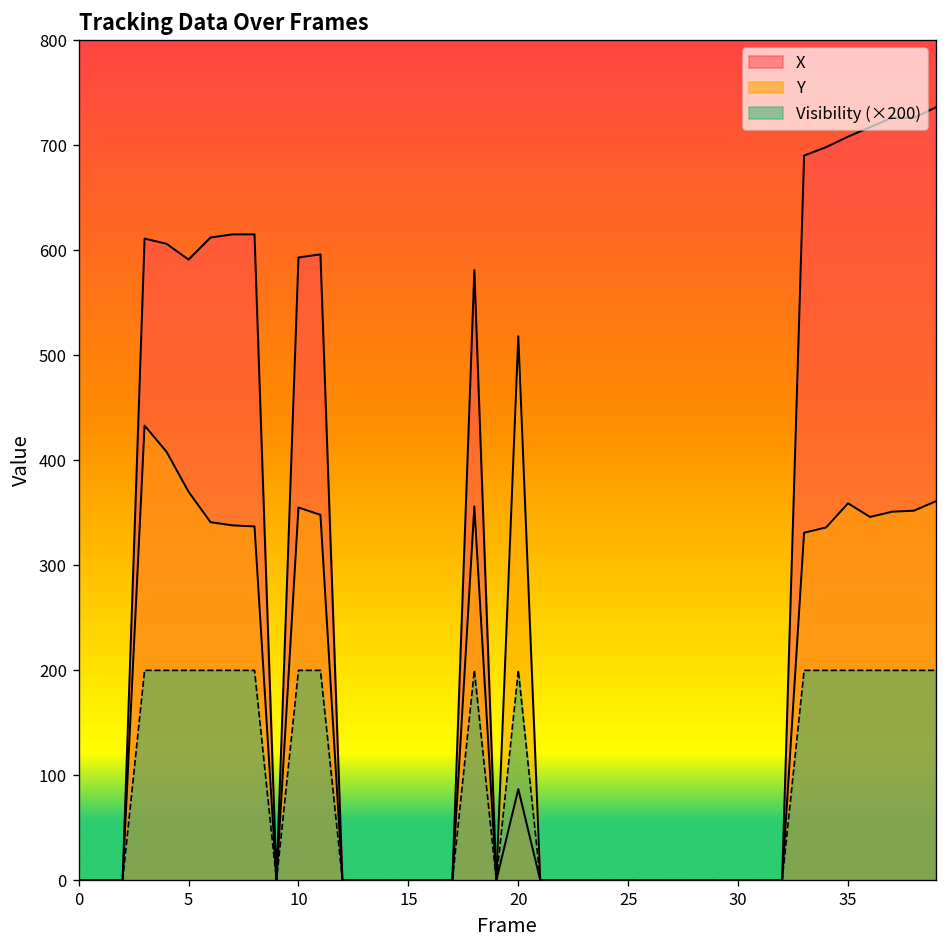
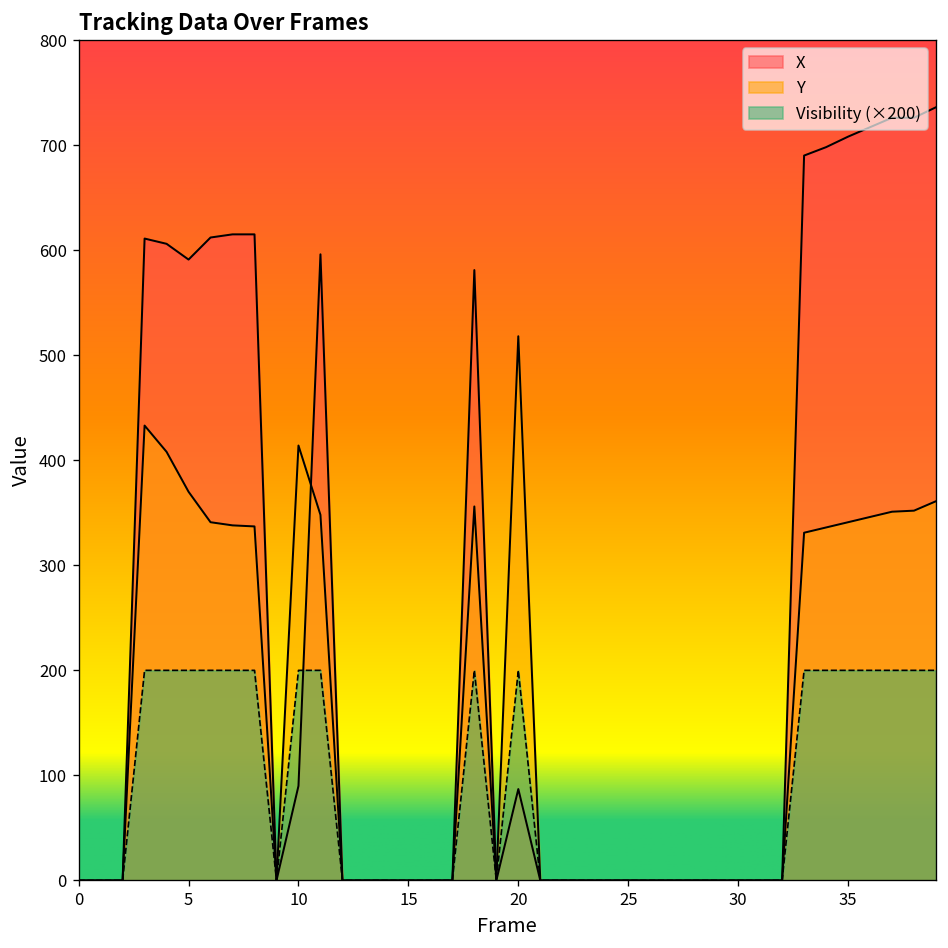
X, 10: 590 -> 90
Y, 10: 360 -> 410
Y, 35: 360 -> 340
